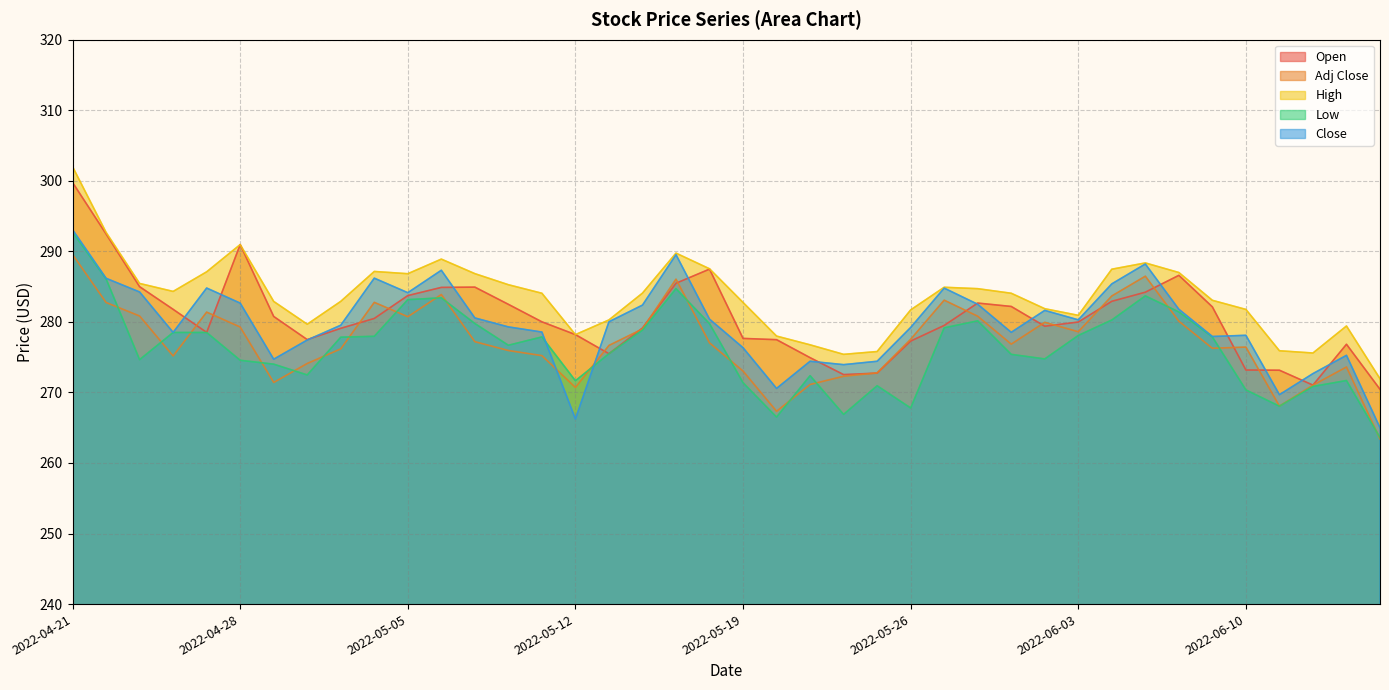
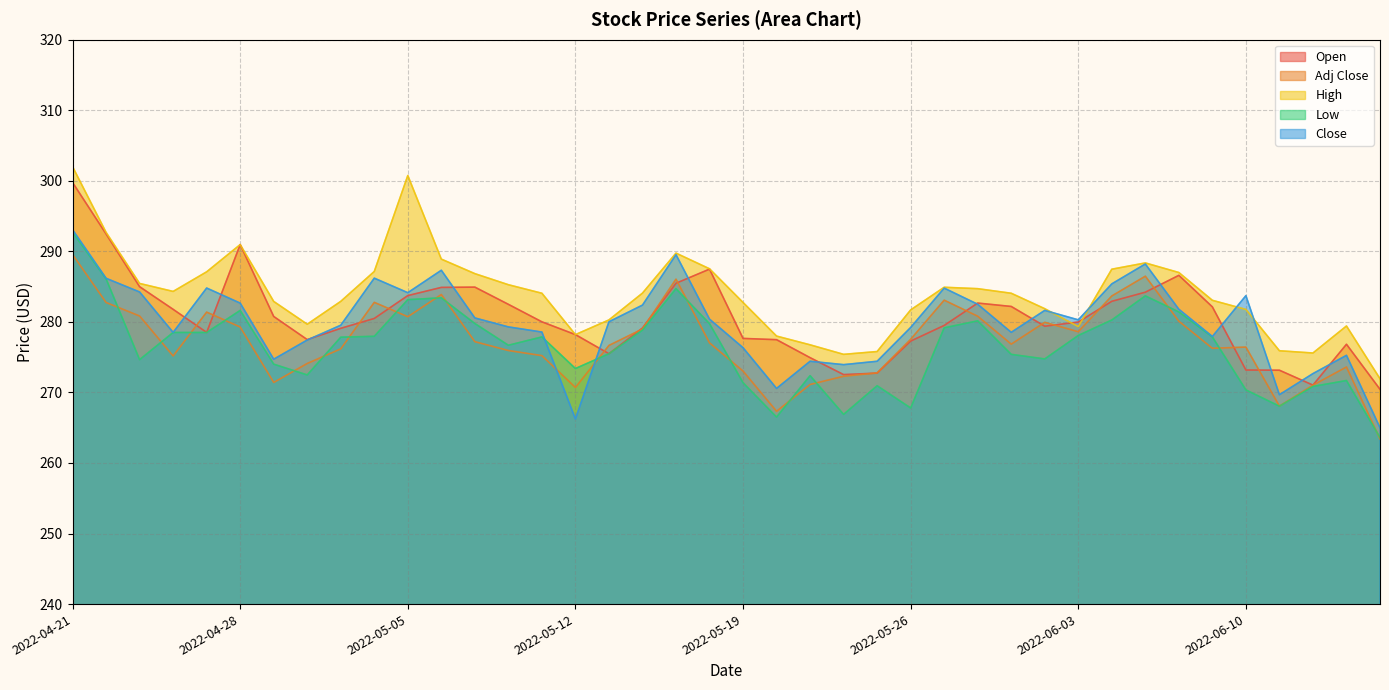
Low, 2022-04-28: 275 -> 282
High, 2022-05-05: 287 -> 301
Low, 2022-05-12: 272 -> 273
High, 2022-06-03: 281 -> 279
Close, 2022-06-10: 278 -> 284
